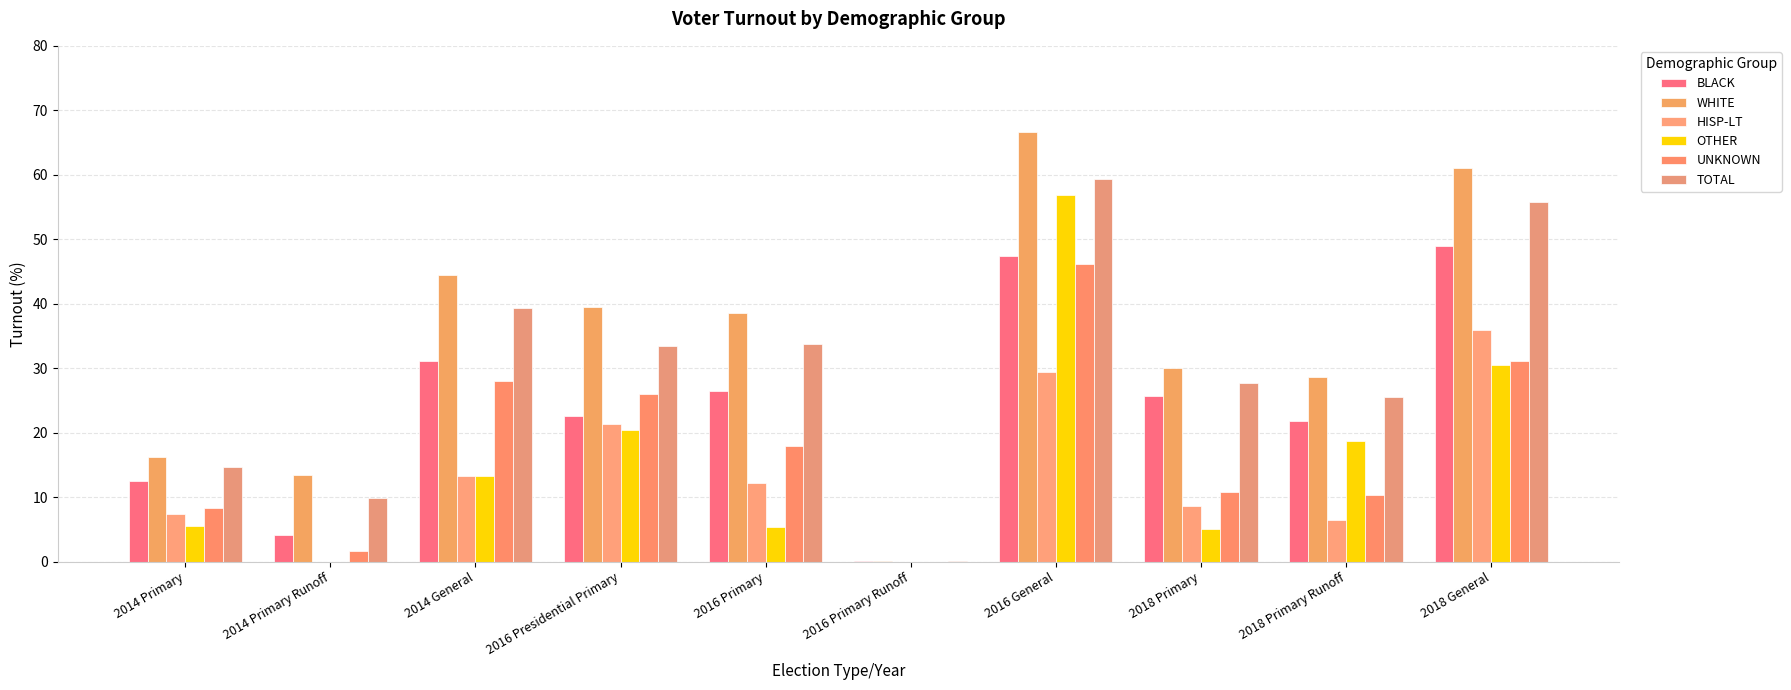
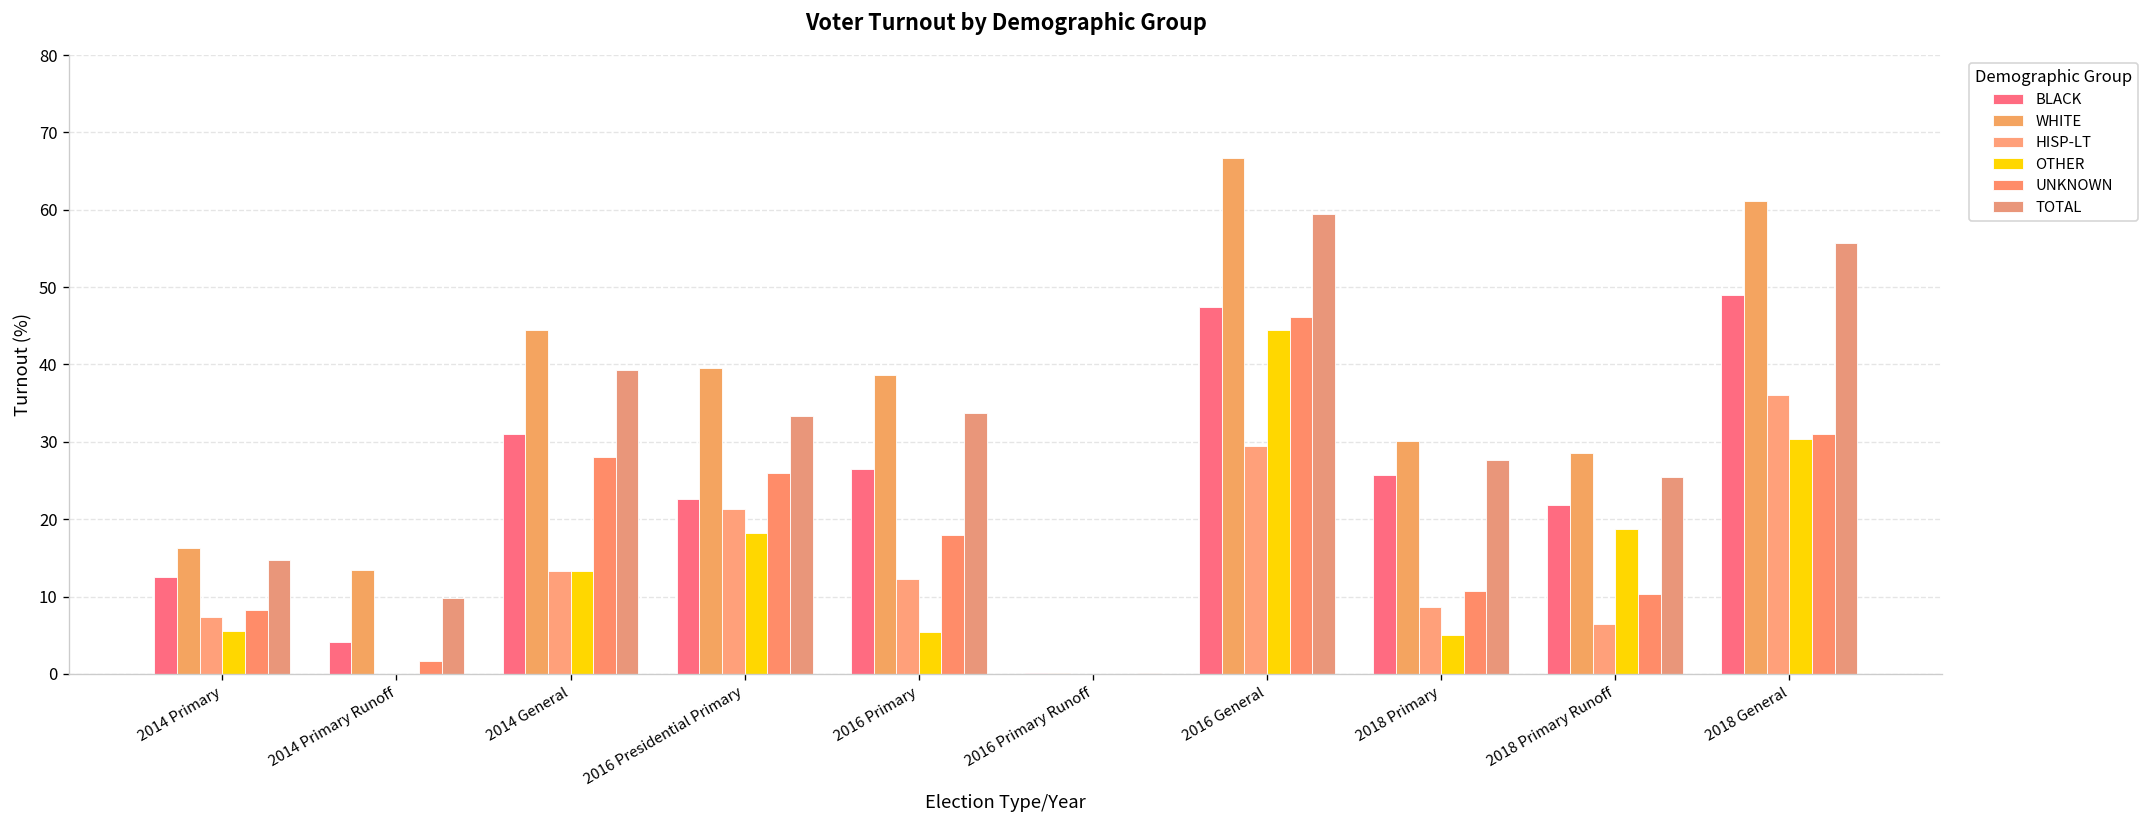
OTHER, 2016 Presidential Primary: 20 -> 18
OTHER, 2016 General: 57 -> 44
